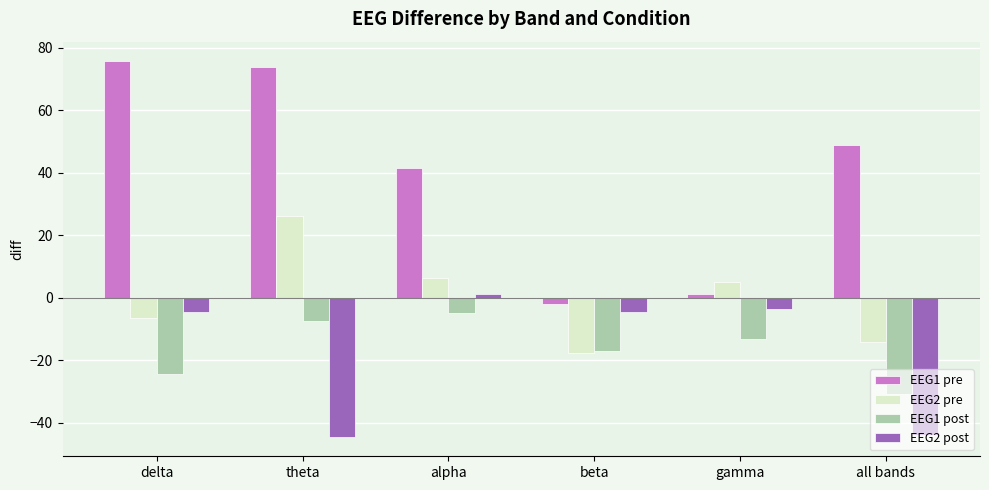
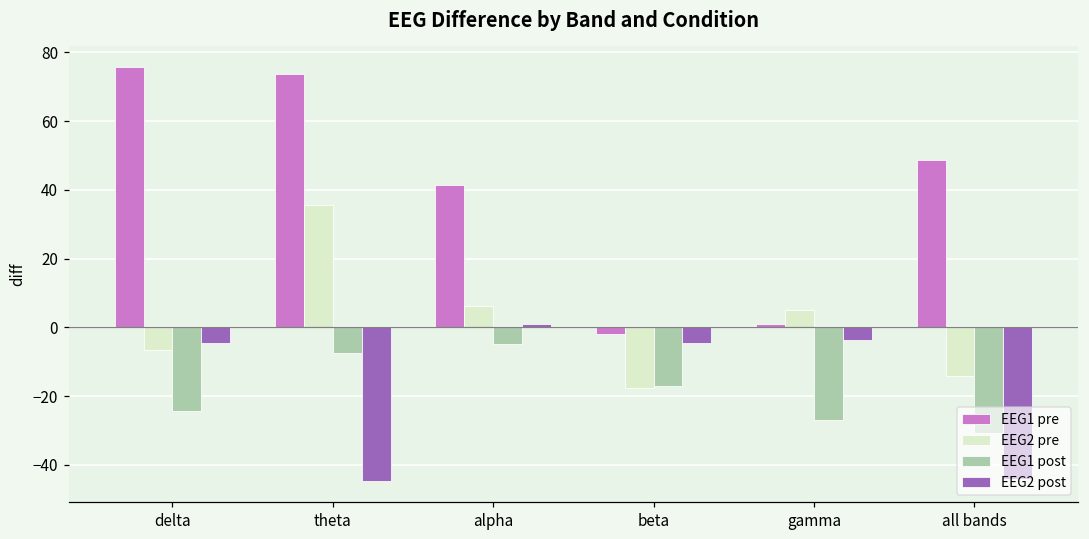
EEG2 pre, theta: 26 -> 36
EEG1 post, gamma: -13 -> -27
